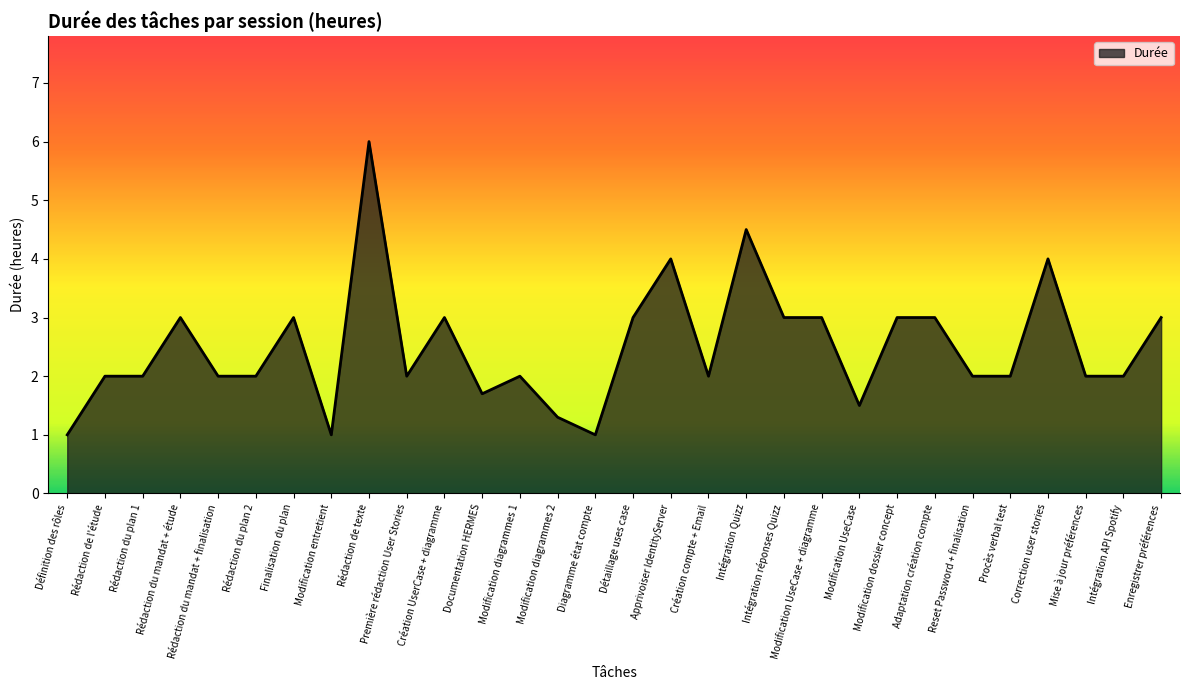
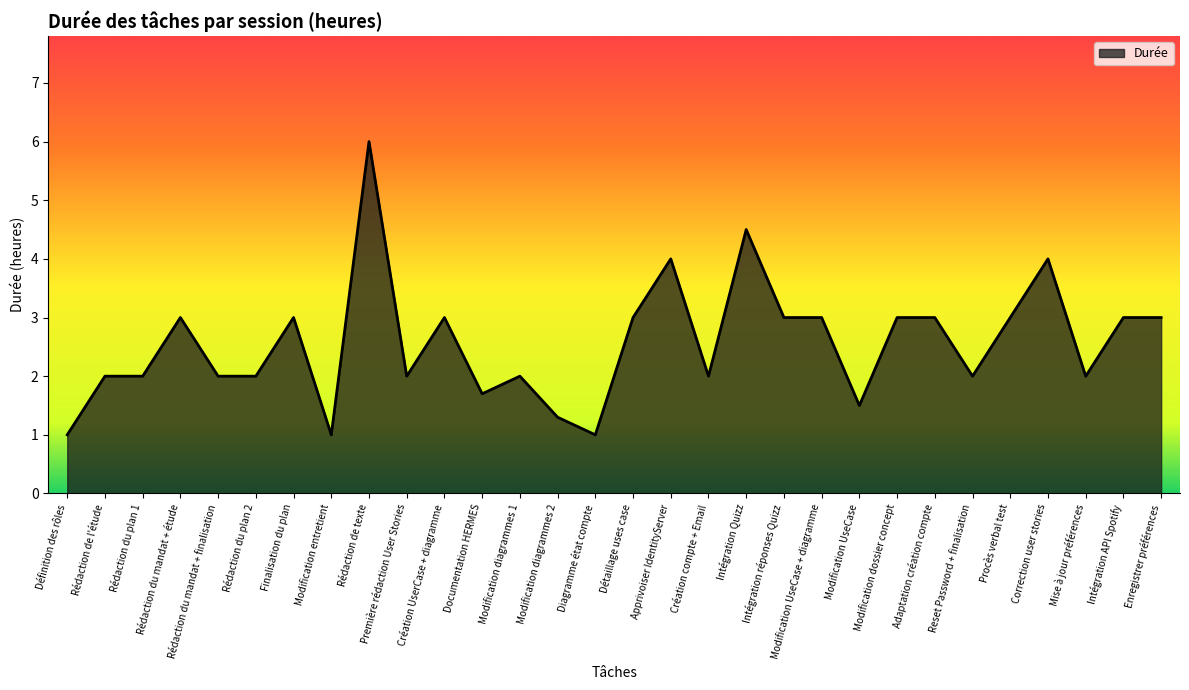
Procès verbal test: 2 -> 3
Intégration API Spotify: 2 -> 3
